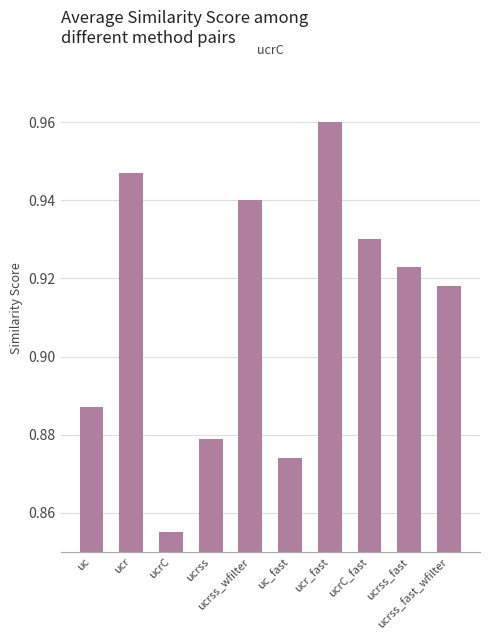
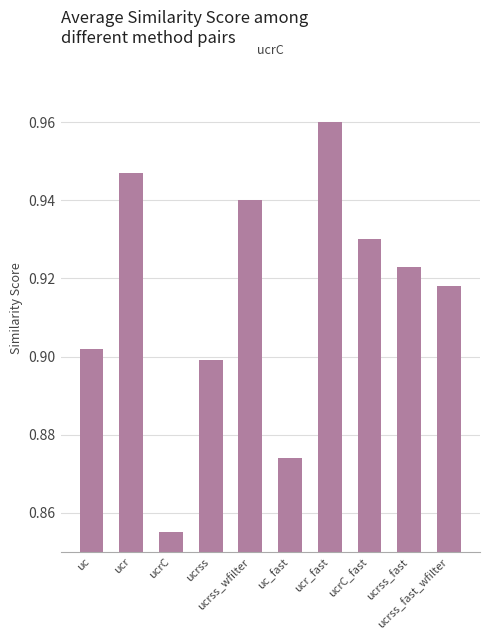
uc: 0.887 -> 0.902
ucrss: 0.879 -> 0.899
